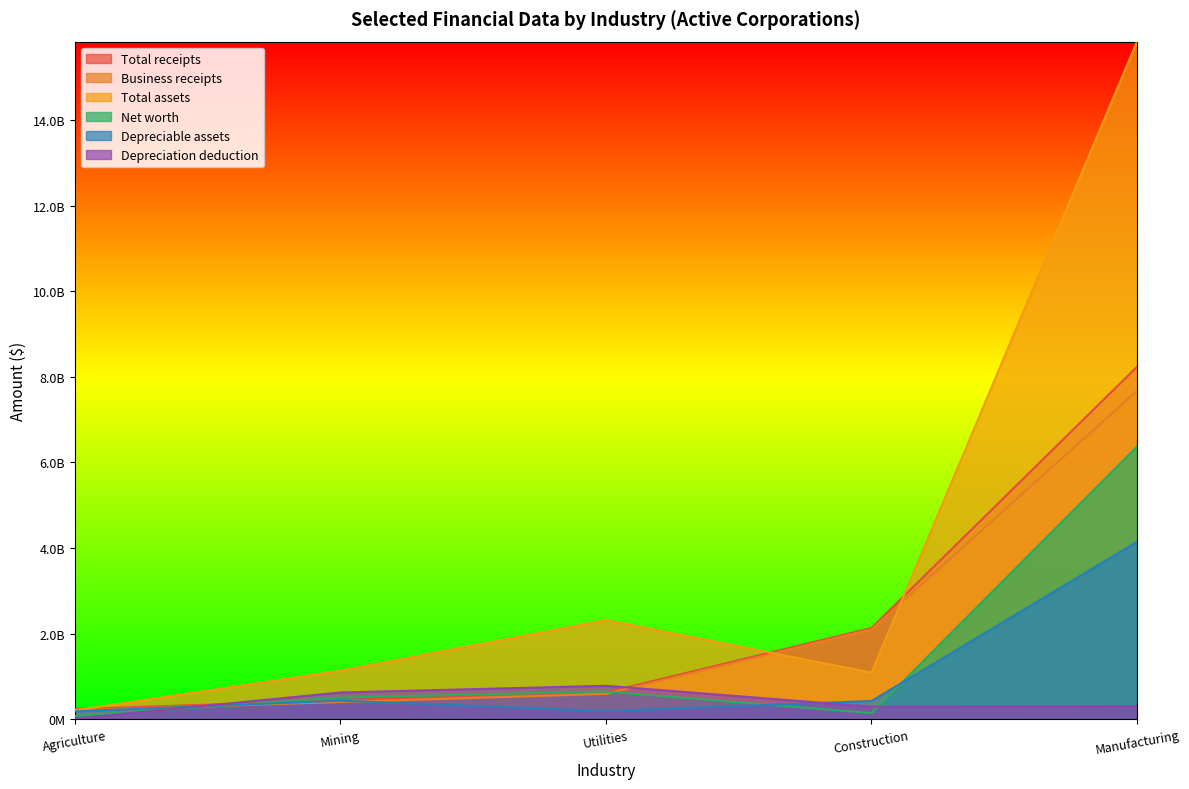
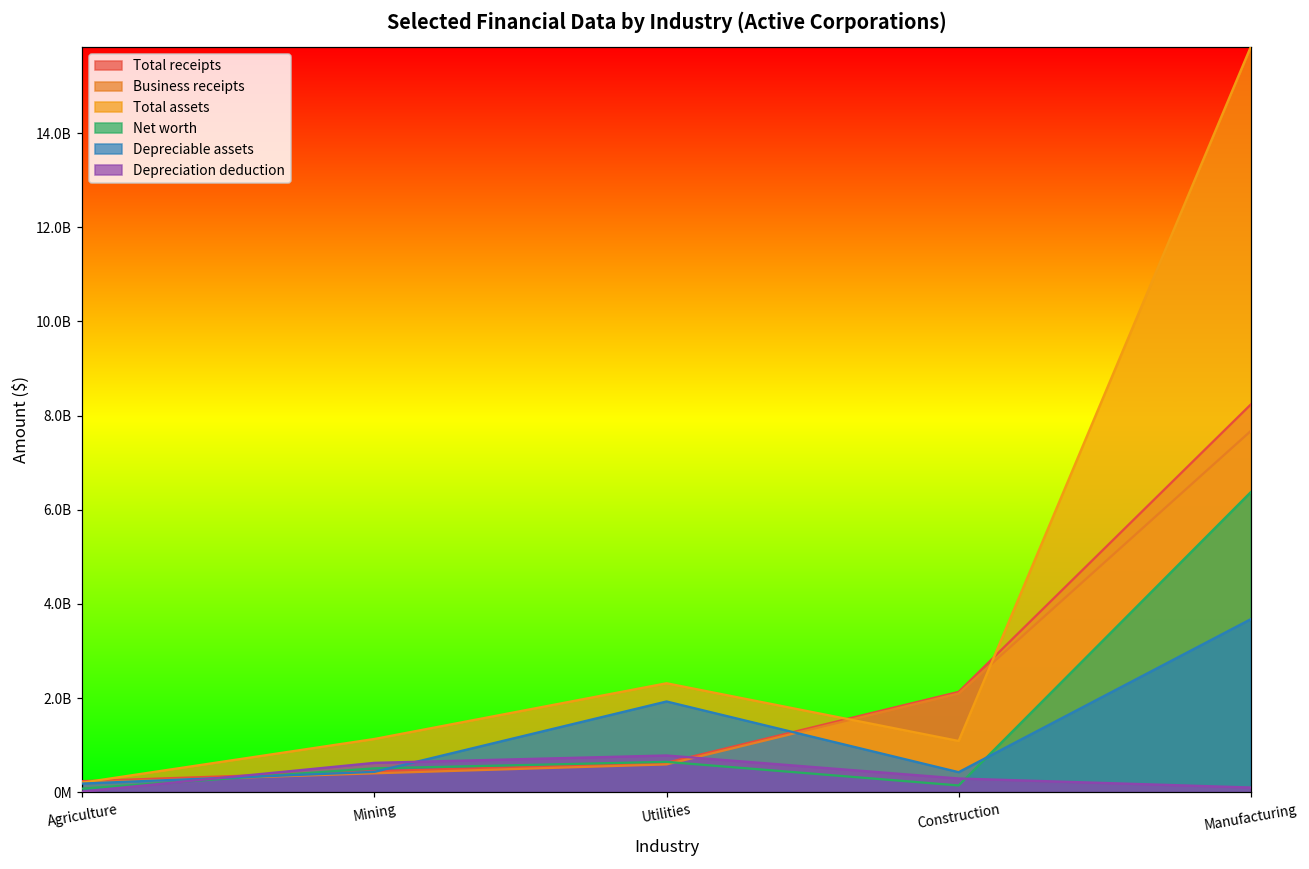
Depreciable assets, Utilities: 200000000 -> 1900000000
Depreciable assets, Manufacturing: 4100000000 -> 3700000000
Depreciation deduction, Manufacturing: 300000000 -> 100000000
